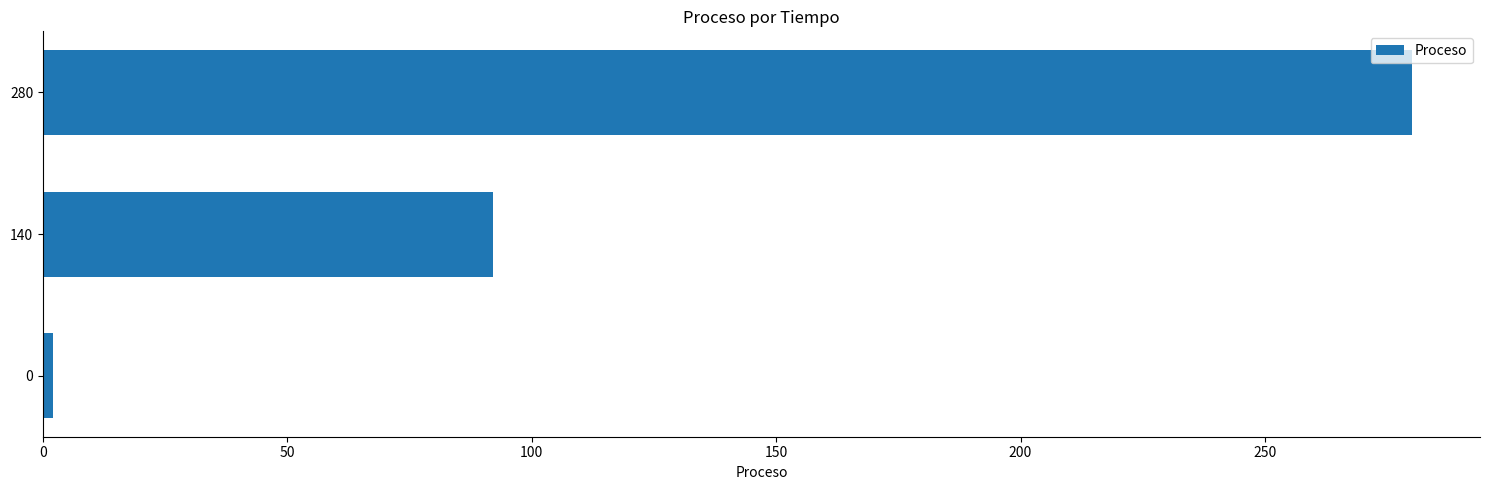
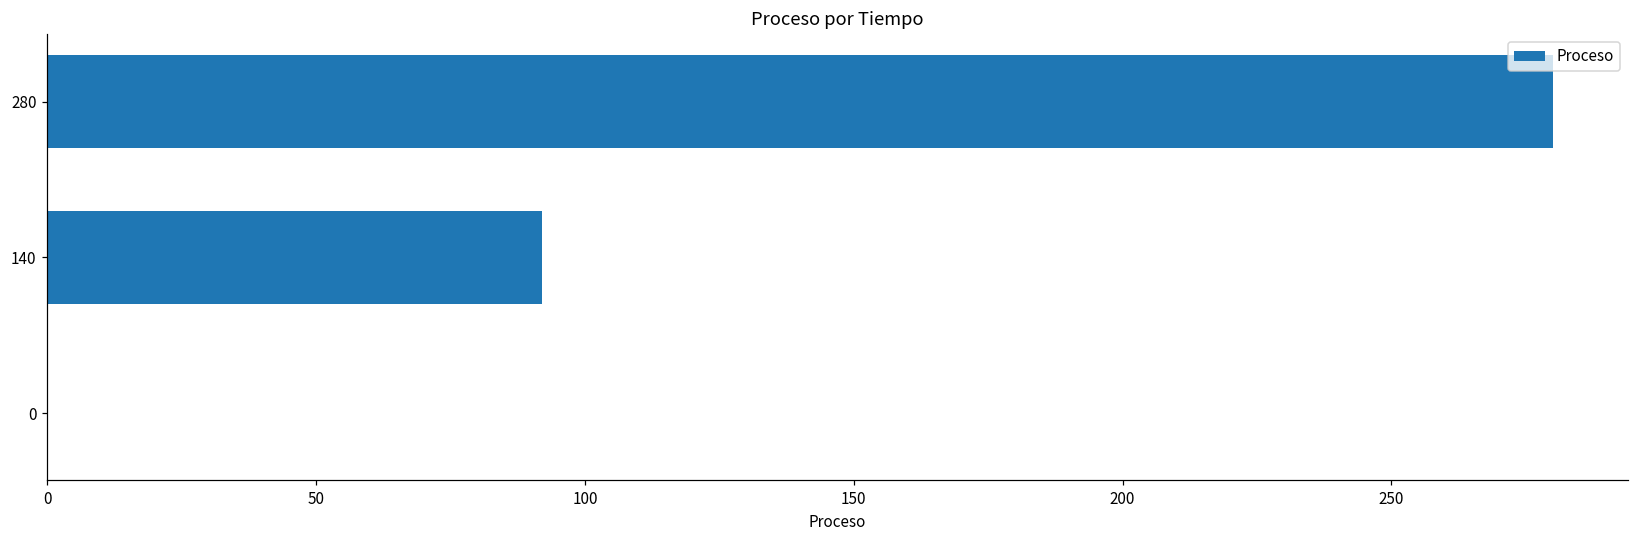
0: 2 -> 0
